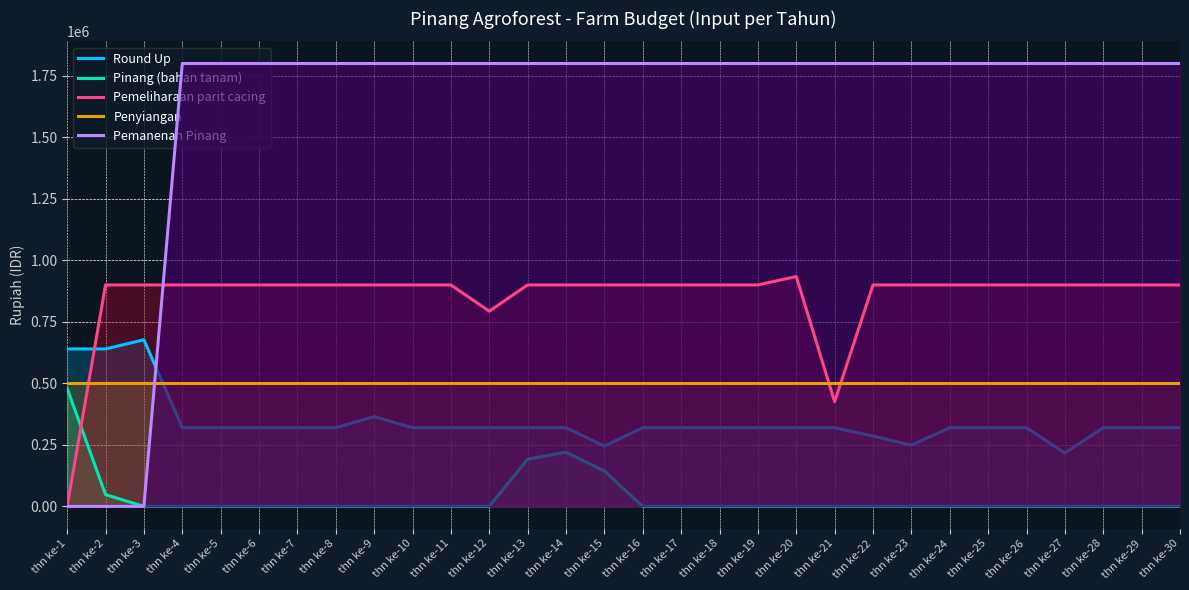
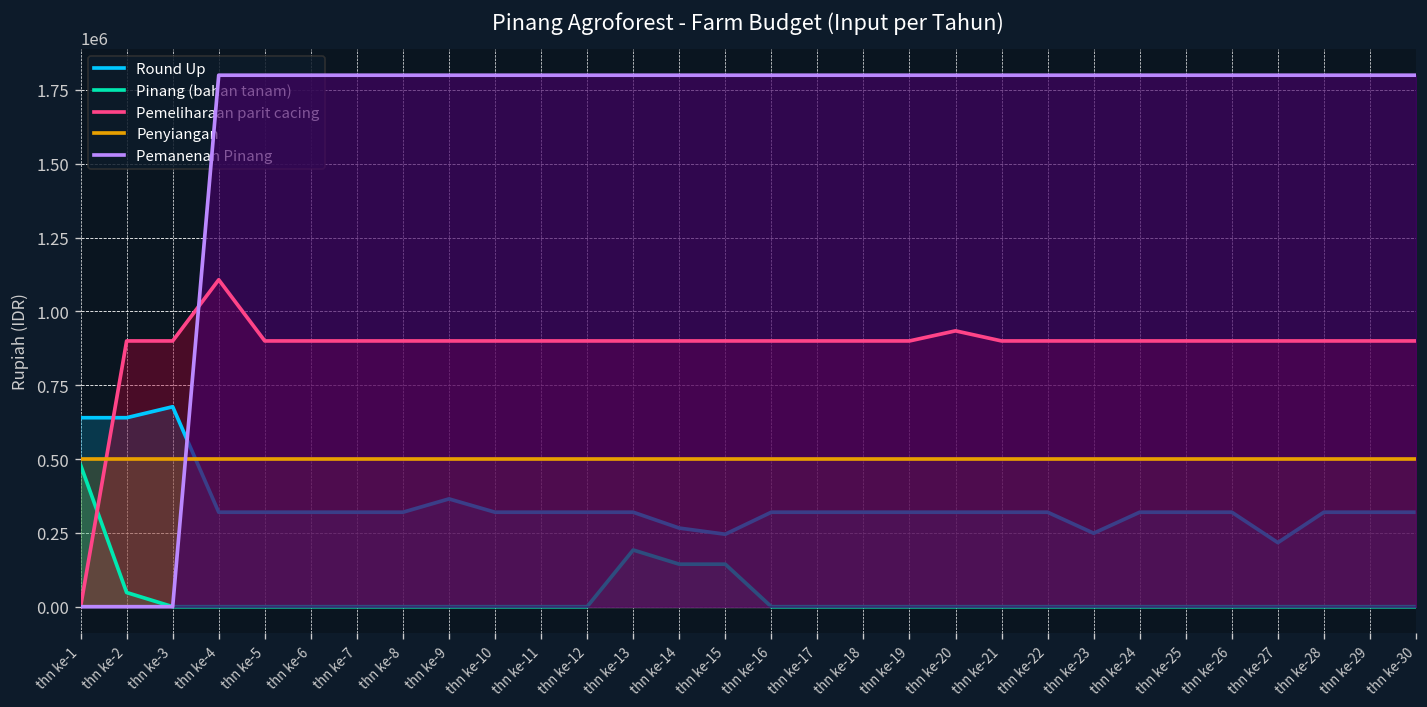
Pemeliharaan parit cacing, thn ke-4: 900000 -> 1110000
Pemeliharaan parit cacing, thn ke-12: 790000 -> 900000
Round Up, thn ke-14: 320000 -> 270000
Pinang (bahan tanam), thn ke-14: 220000 -> 140000
Pemeliharaan parit cacing, thn ke-21: 430000 -> 900000
Round Up, thn ke-22: 290000 -> 320000
